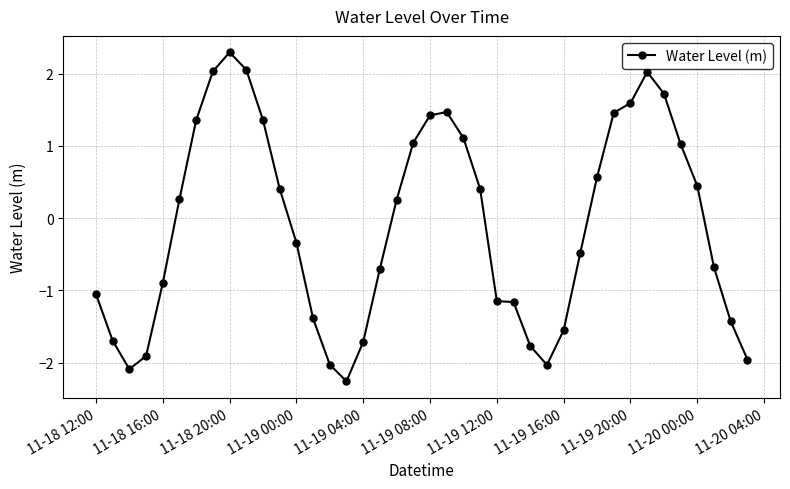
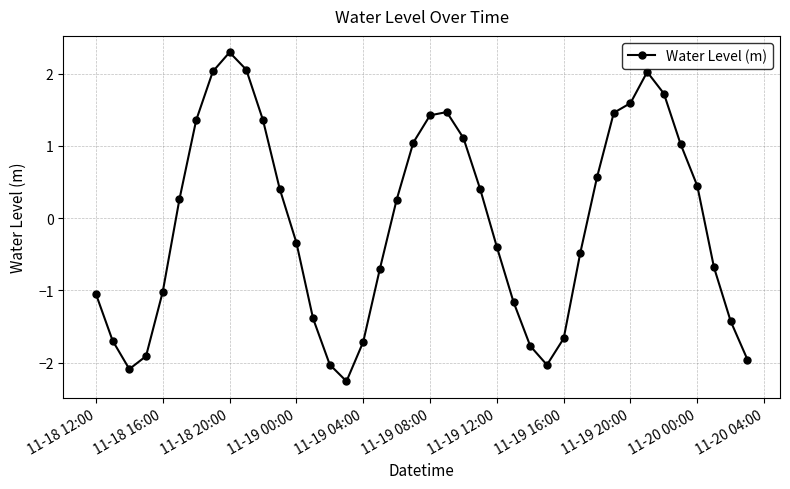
11-18 16:00: -0.9 -> -1.0
11-19 12:00: -1.1 -> -0.4
11-19 16:00: -1.6 -> -1.7
